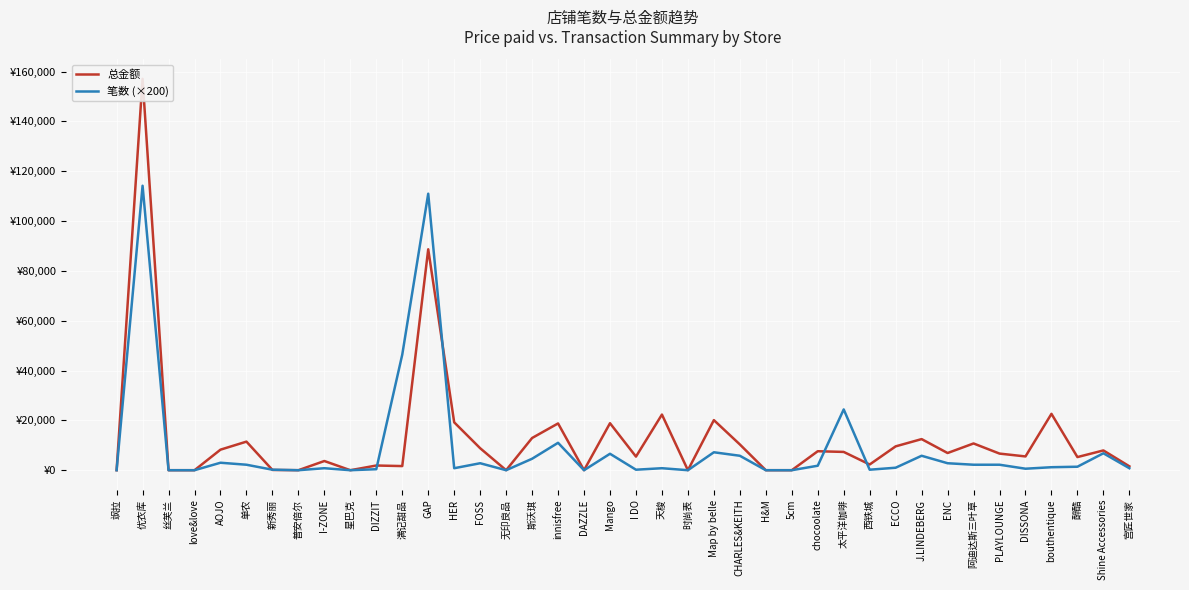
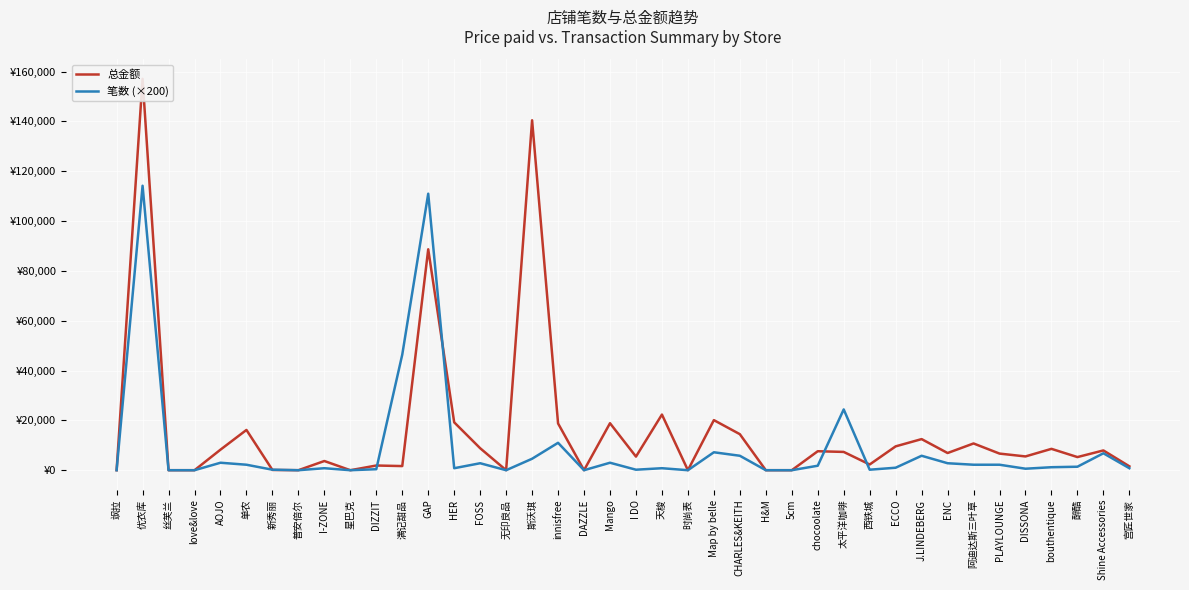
总金额, 单农: ¥11,000 -> ¥16,000
总金额, 斯沃琪: ¥13,000 -> ¥140,000
笔数 (×200), Mango: ¥7,000 -> ¥3,000
总金额, CHARLES&KEITH: ¥10,000 -> ¥14,000
总金额, bouthentique: ¥23,000 -> ¥9,000
